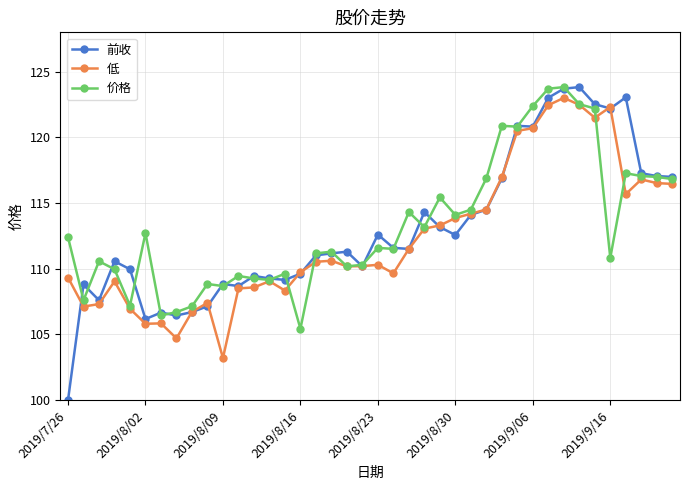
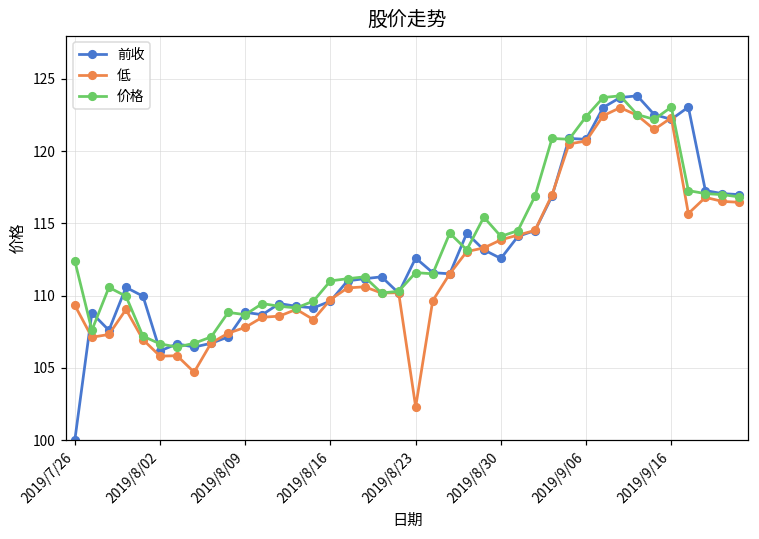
价格, 2019/8/02: 112.7 -> 106.7
低, 2019/8/09: 103.2 -> 107.8
价格, 2019/8/16: 105.4 -> 111.0
低, 2019/8/23: 110.3 -> 102.3
价格, 2019/9/16: 110.8 -> 123.1
